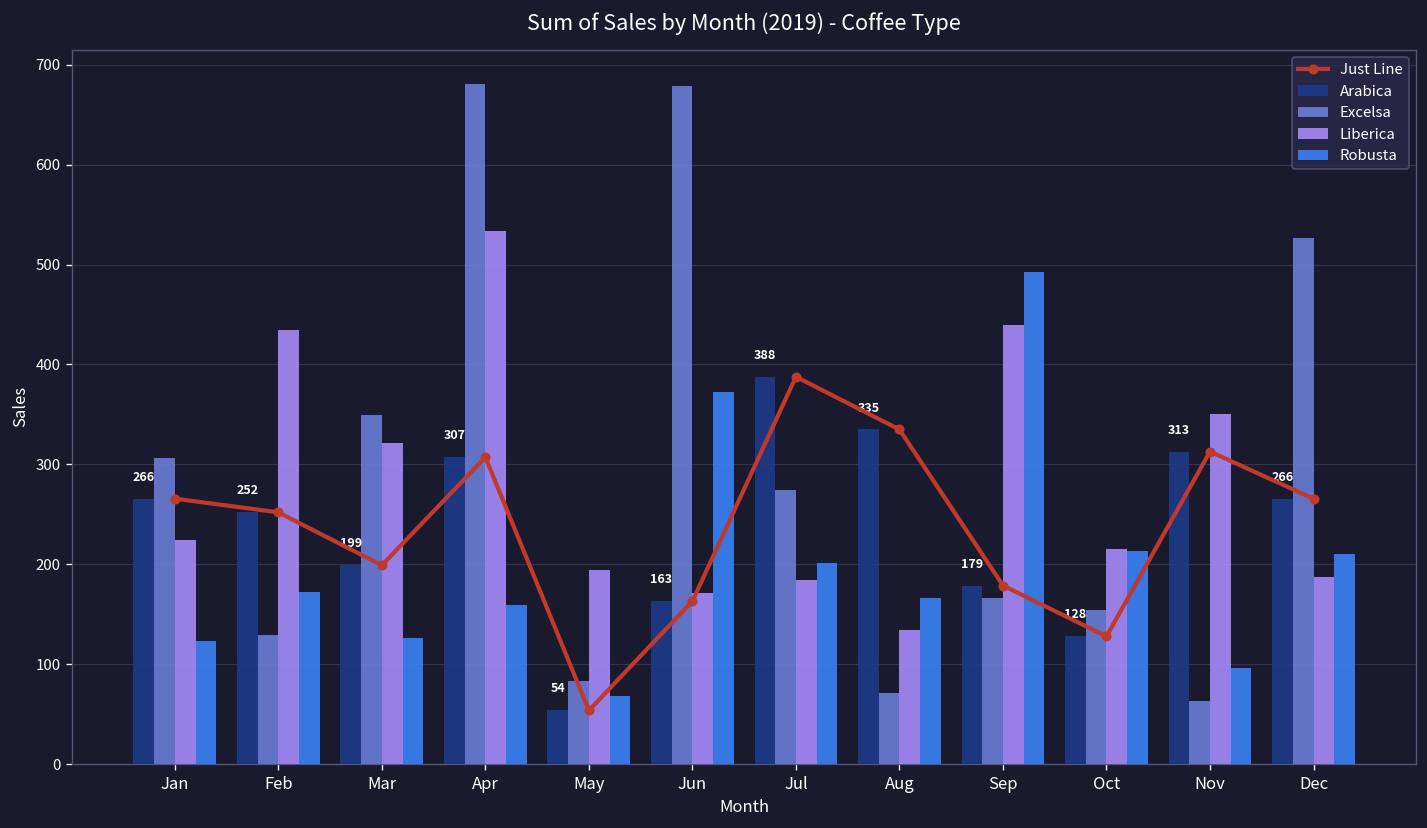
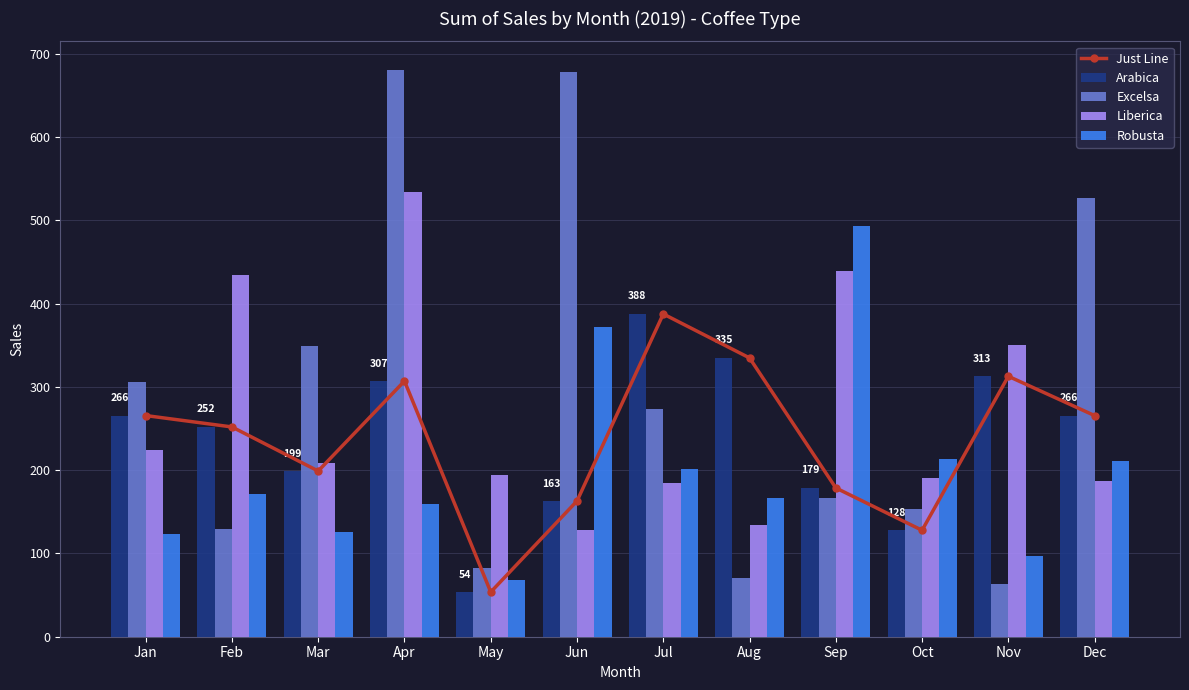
Liberica, Mar: 320 -> 210
Liberica, Jun: 170 -> 130
Liberica, Oct: 220 -> 190
